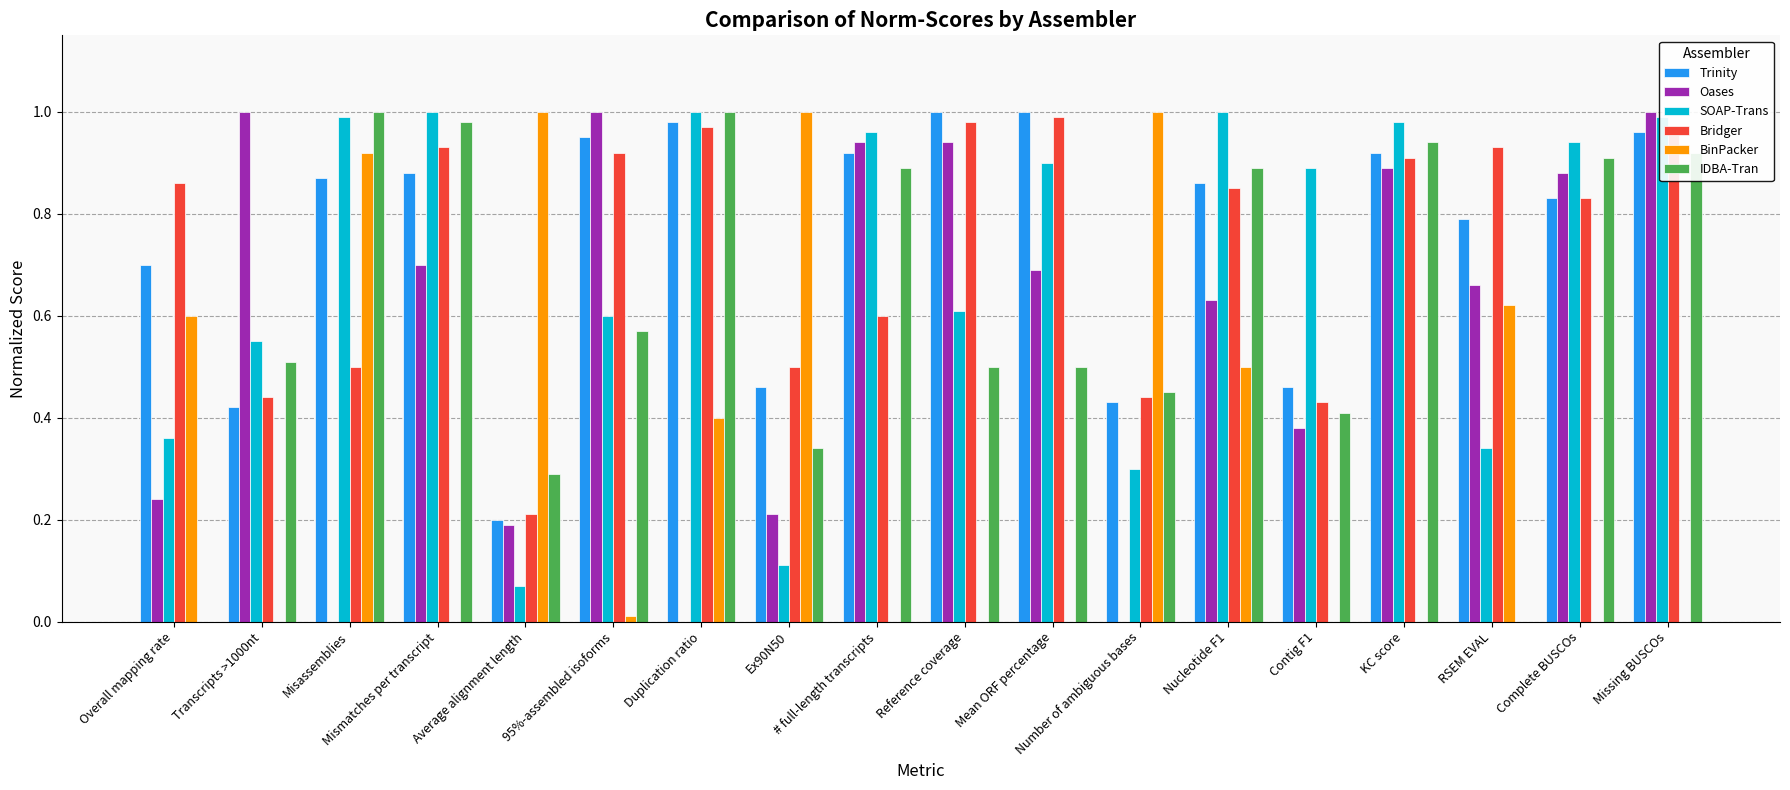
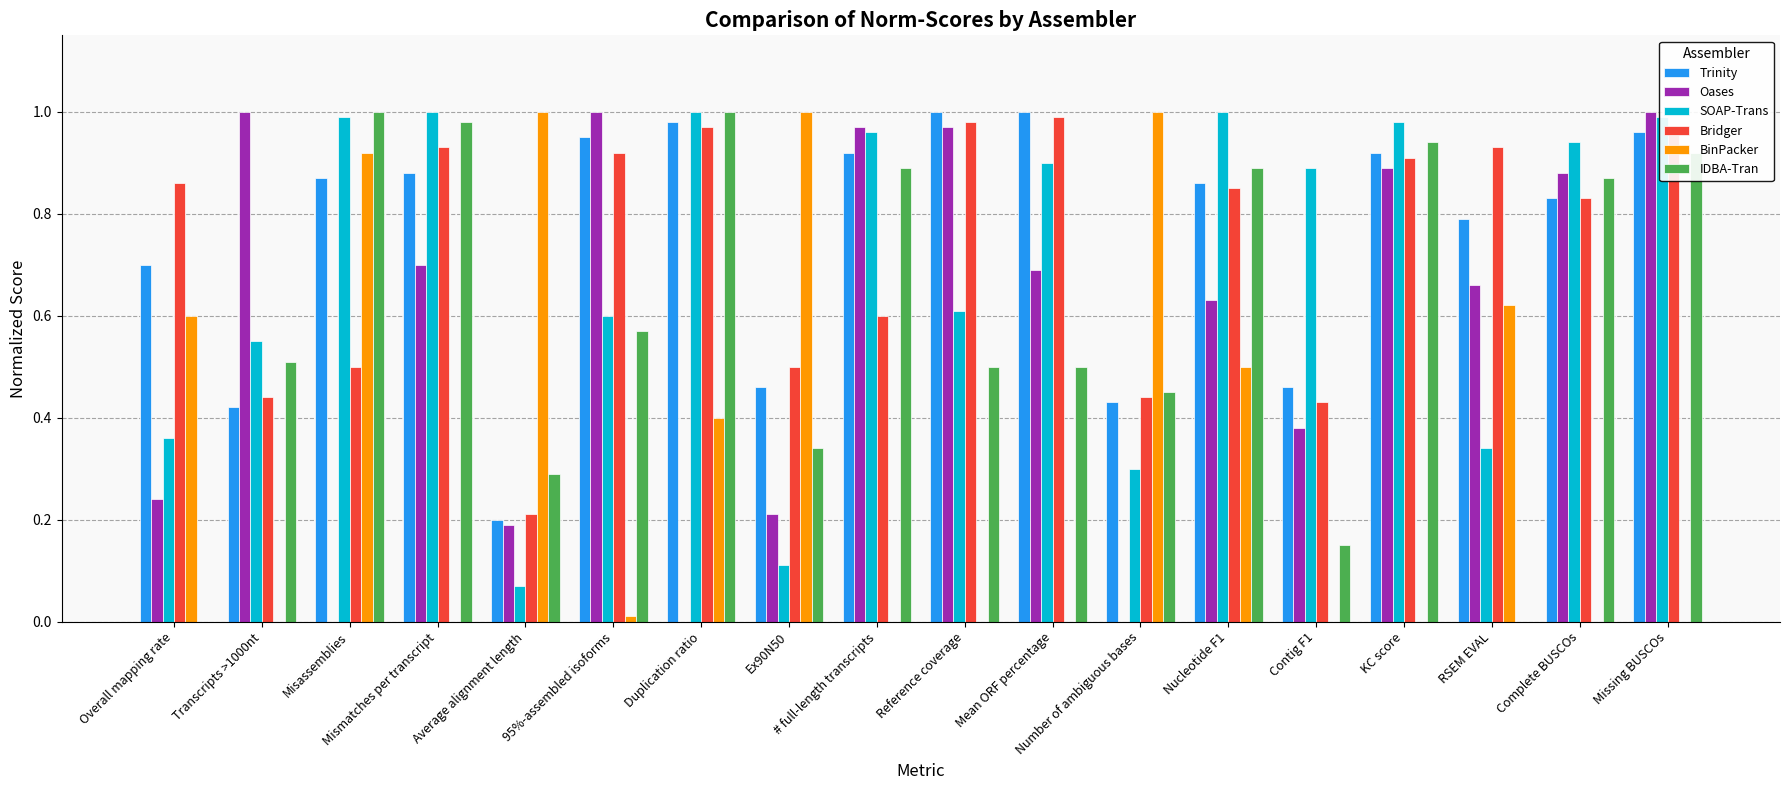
Oases, # full-length transcripts: 0.94 -> 0.97
Oases, Reference coverage: 0.94 -> 0.97
IDBA-Tran, Contig F1: 0.41 -> 0.15
IDBA-Tran, Complete BUSCOs: 0.91 -> 0.87
